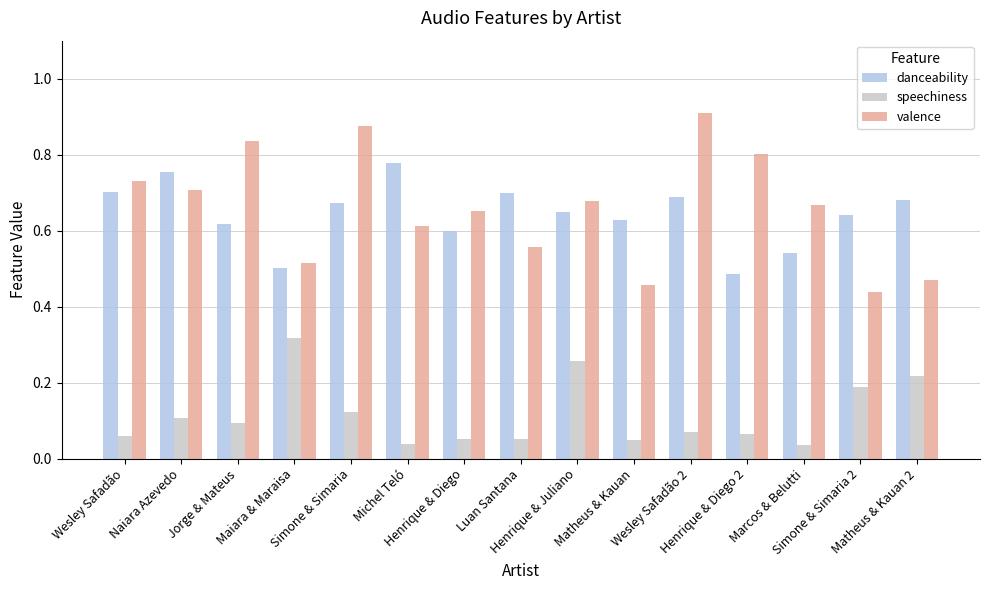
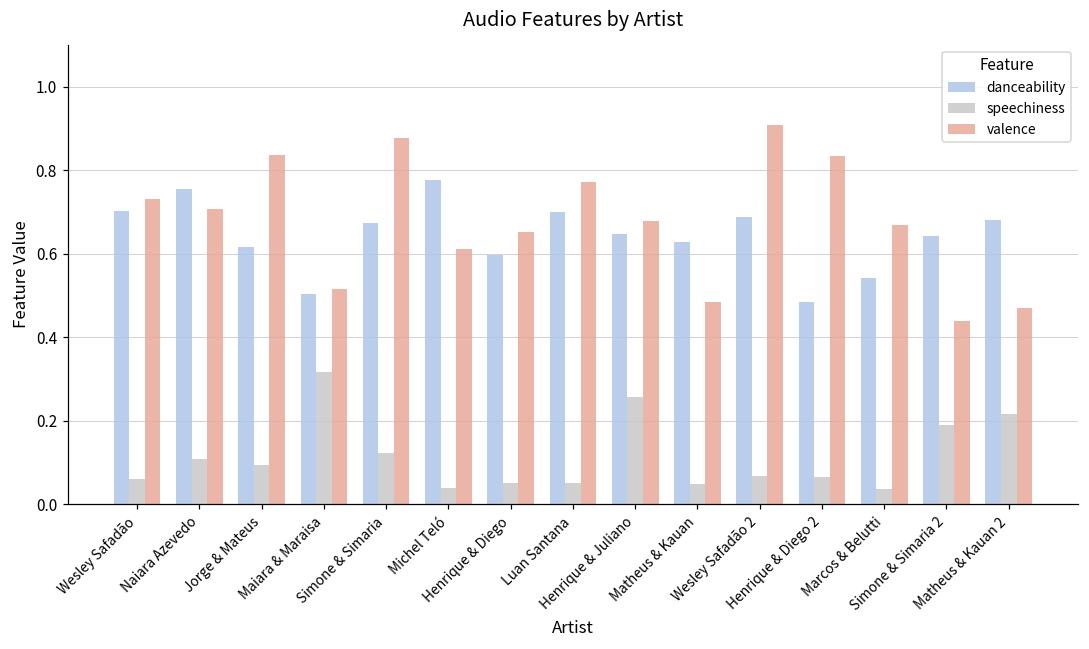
valence, Luan Santana: 0.56 -> 0.77
valence, Matheus & Kauan: 0.46 -> 0.49
valence, Henrique & Diego 2: 0.80 -> 0.83
